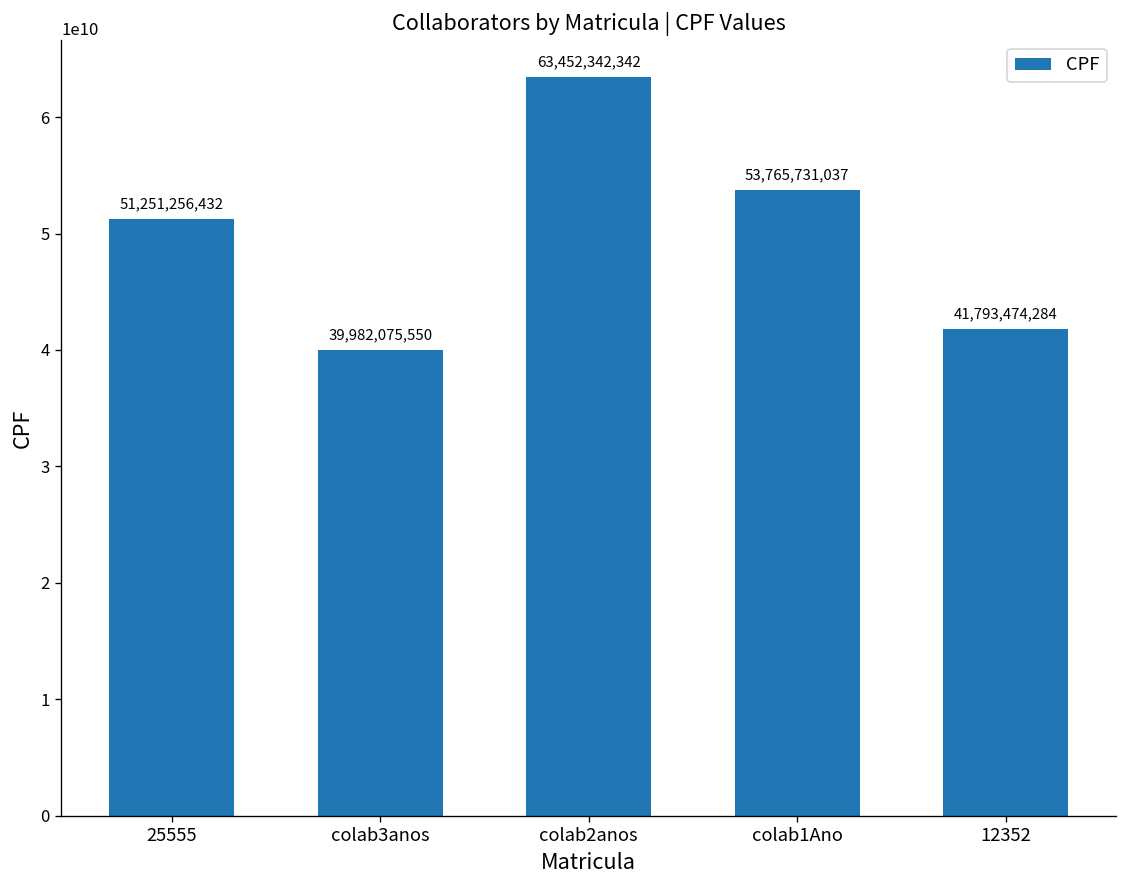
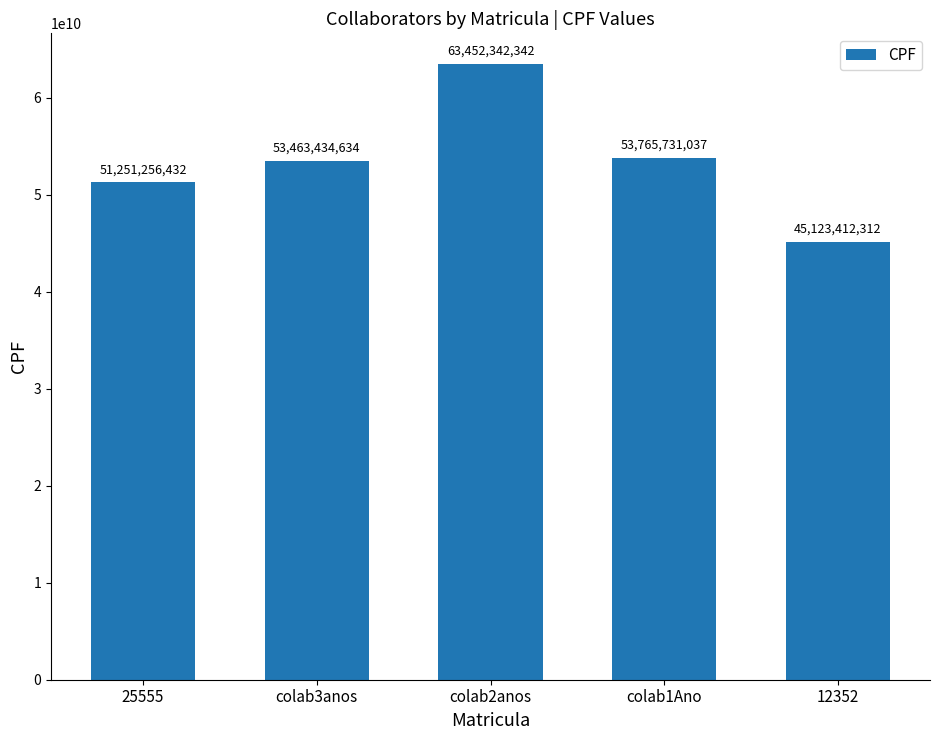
colab3anos: 39,982,075,550 -> 53,463,434,634
12352: 41,793,474,284 -> 45,123,412,312
